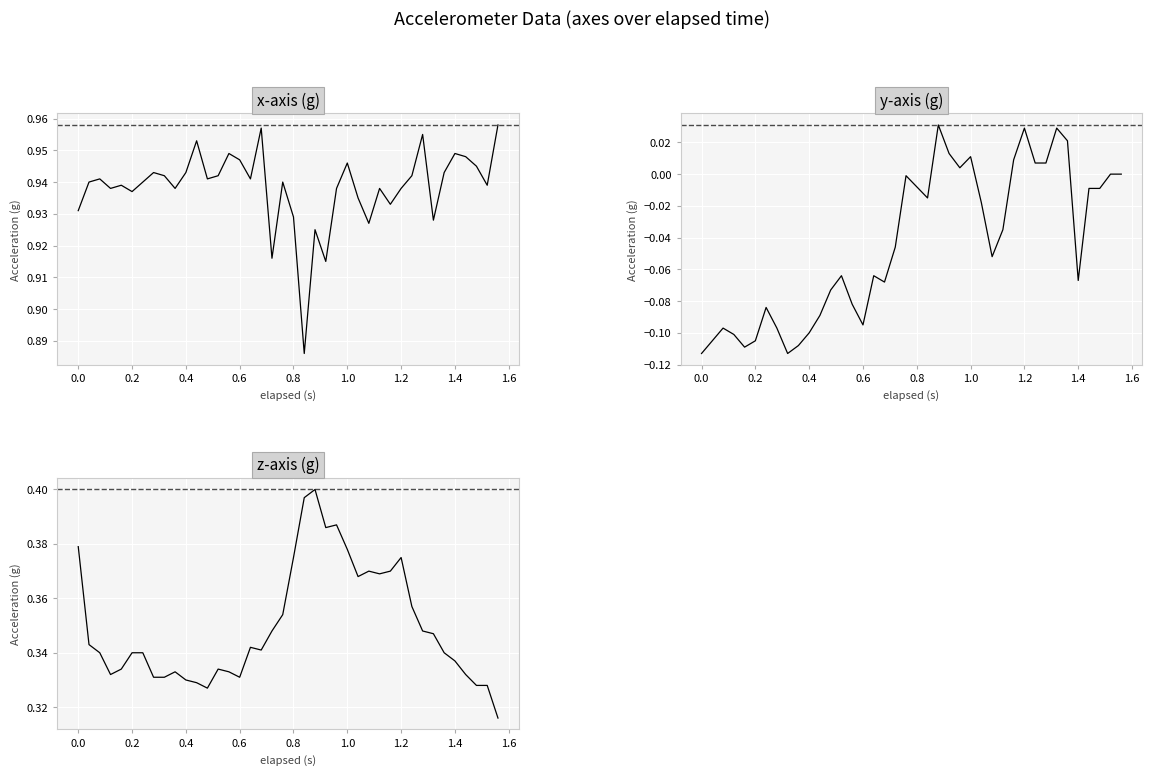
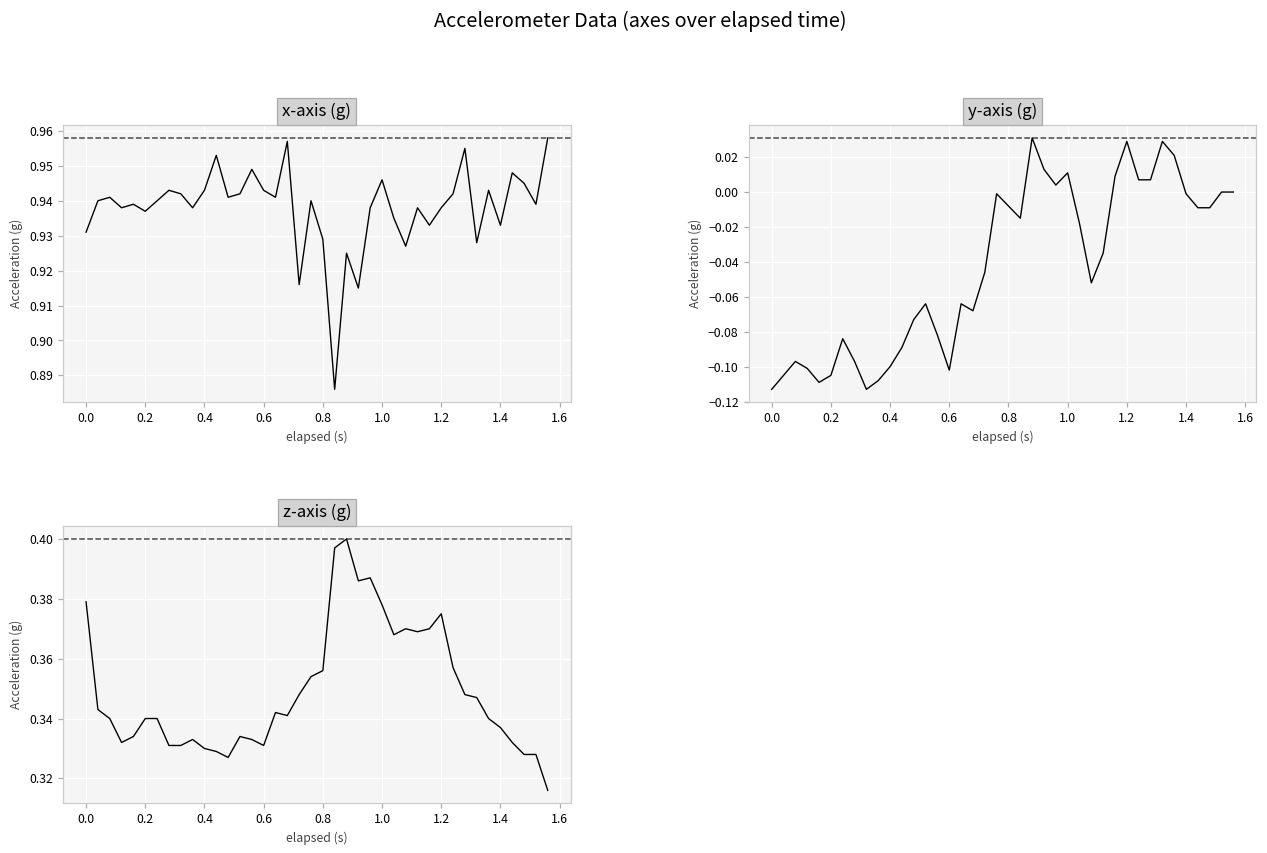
x-axis (g), 0.6: 0.947 -> 0.943
x-axis (g), 1.4: 0.949 -> 0.933
y-axis (g), 0.6: -0.095 -> -0.102
y-axis (g), 1.4: -0.067 -> -0.001
z-axis (g), 0.8: 0.375 -> 0.356
